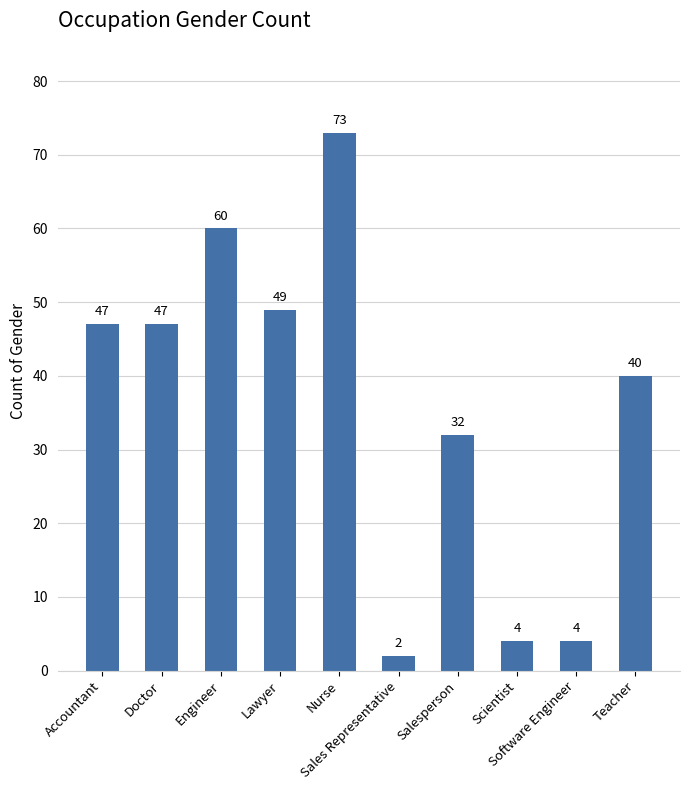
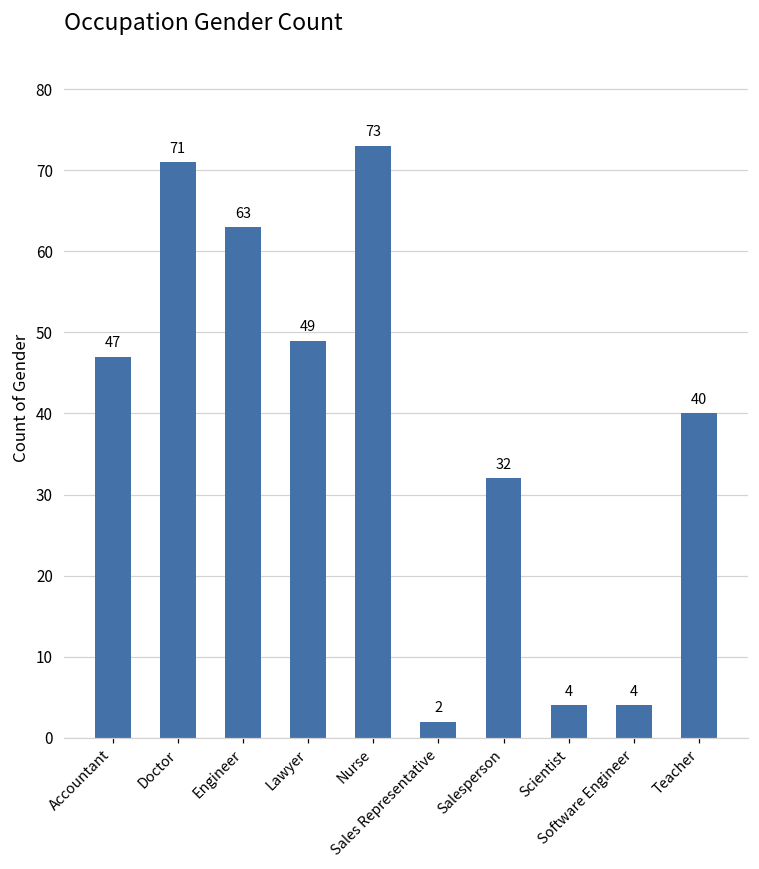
Doctor: 47 -> 71
Engineer: 60 -> 63
